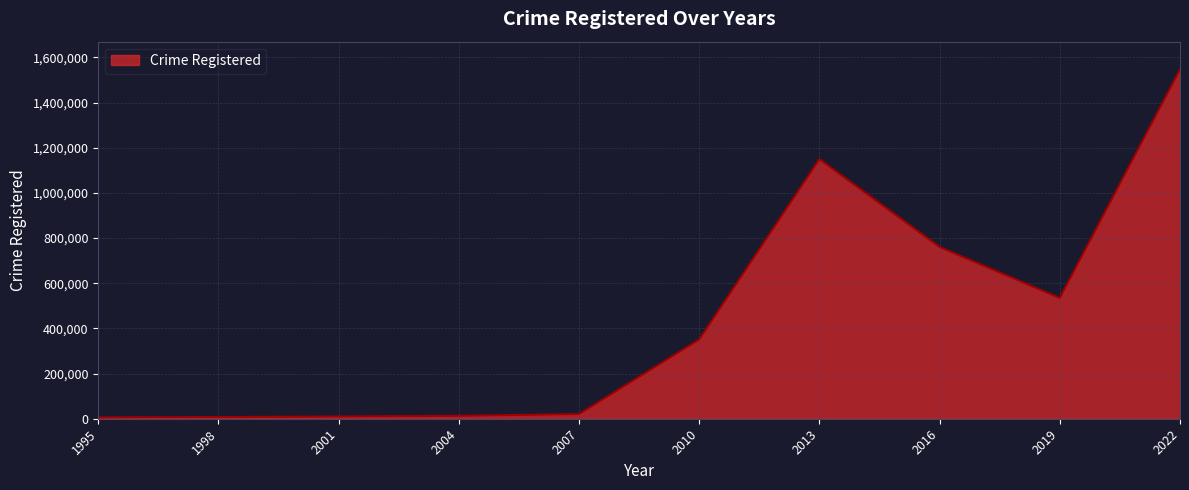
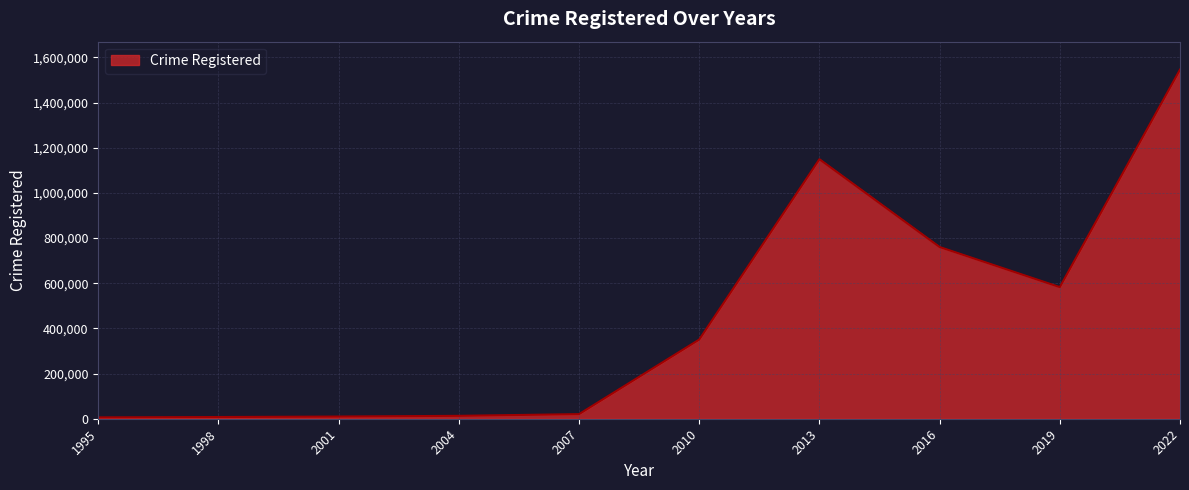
2019: 530,000 -> 580,000
